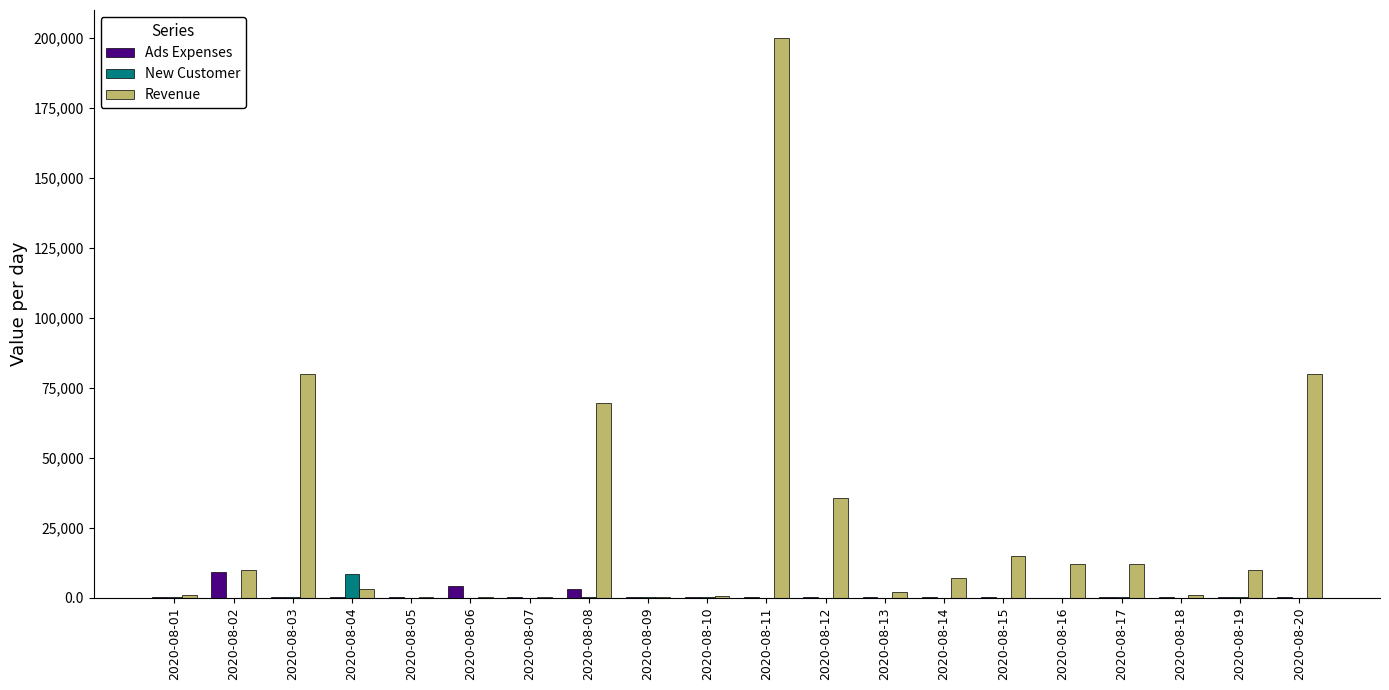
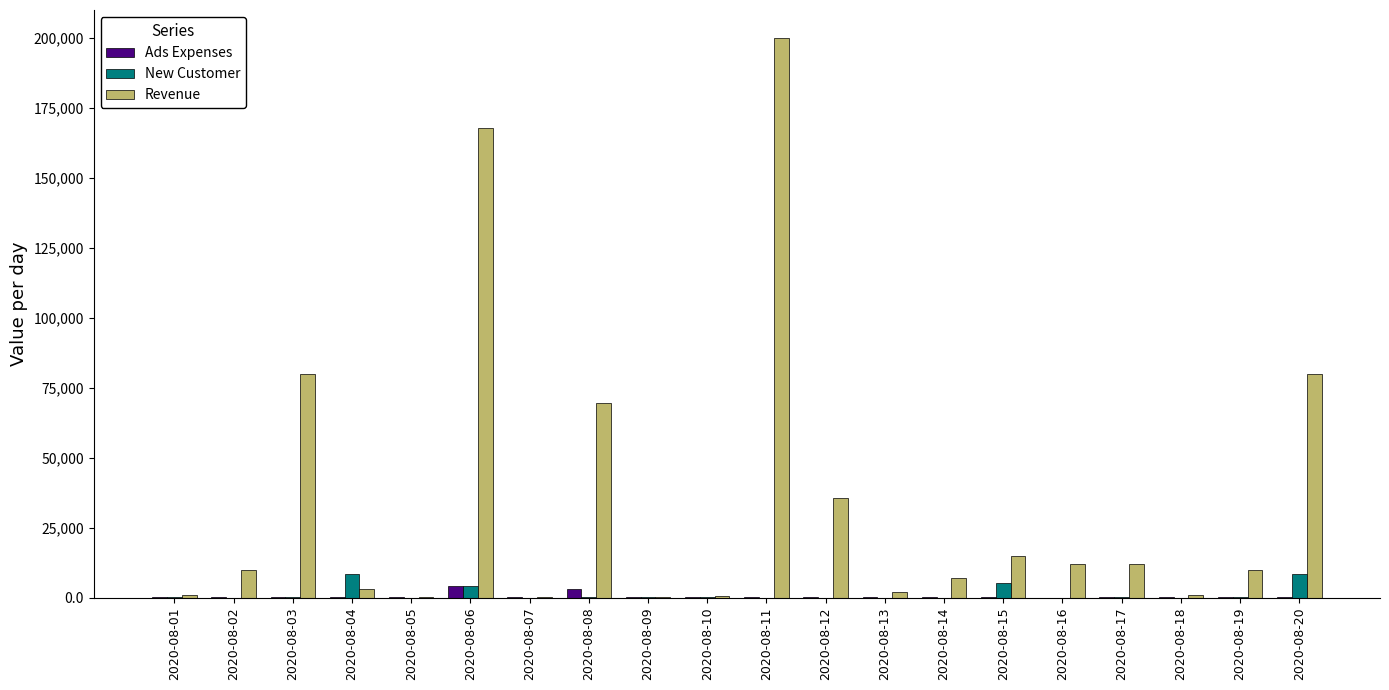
Ads Expenses, 2020-08-02: 9,000 -> 0
New Customer, 2020-08-06: 0 -> 4,000
Revenue, 2020-08-06: 0 -> 168,000
New Customer, 2020-08-15: 0 -> 5,000
New Customer, 2020-08-20: 0 -> 8,000
